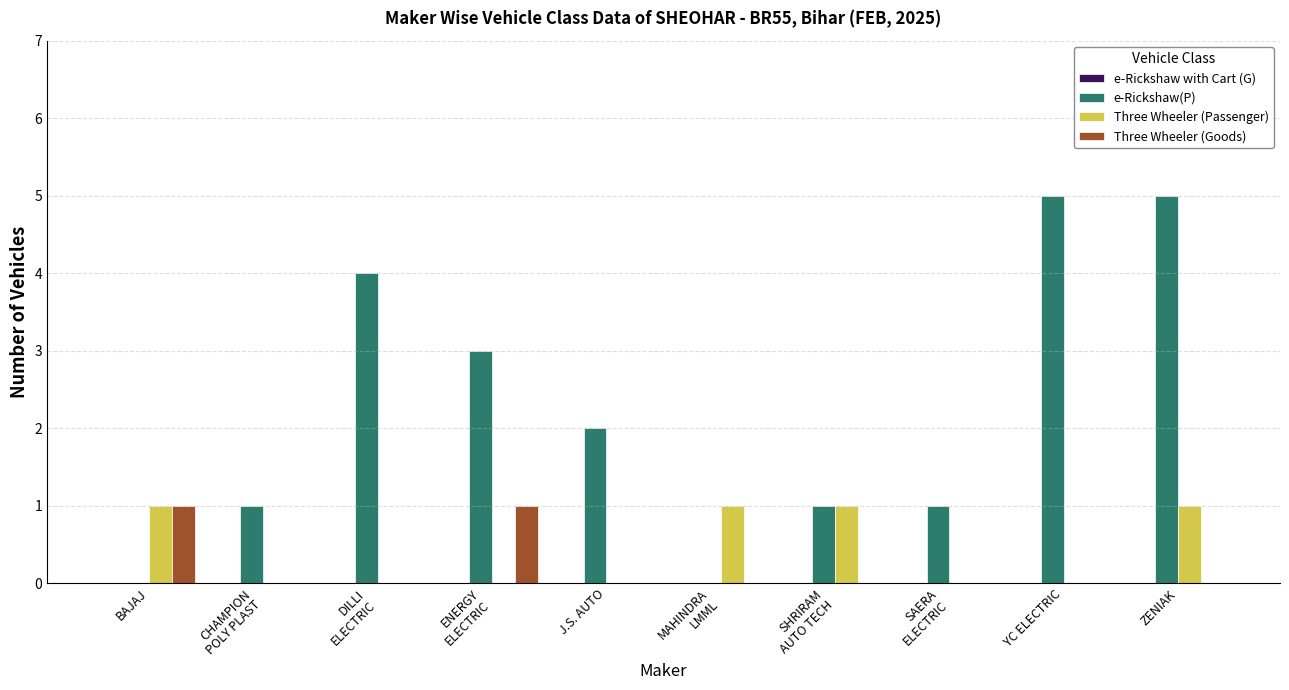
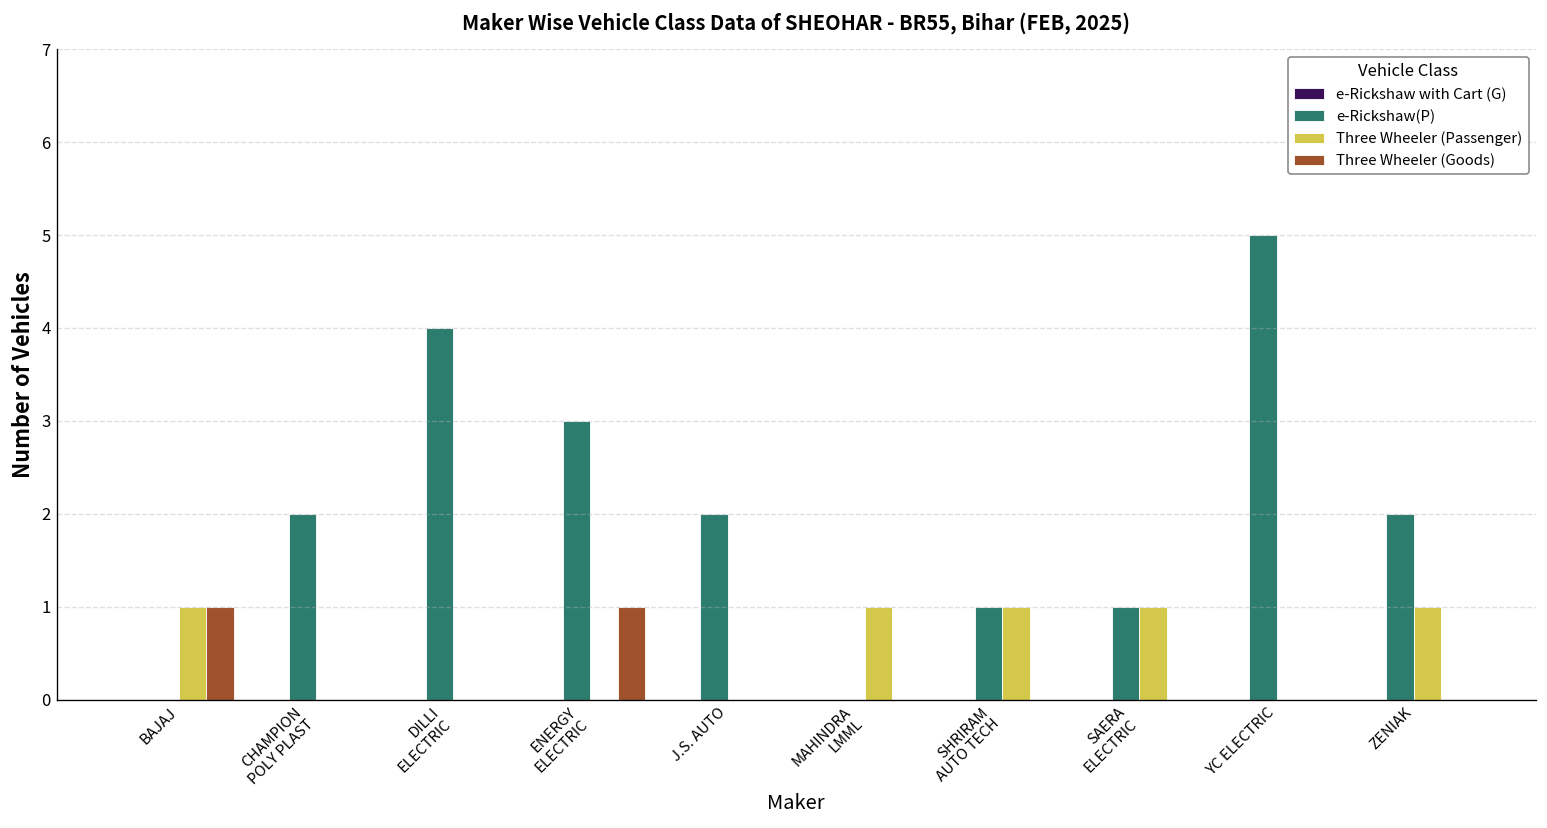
e-Rickshaw(P), CHAMPION POLY PLAST: 1 -> 2
Three Wheeler (Passenger), SAERA ELECTRIC: 0 -> 1
e-Rickshaw(P), ZENIAK: 5 -> 2
